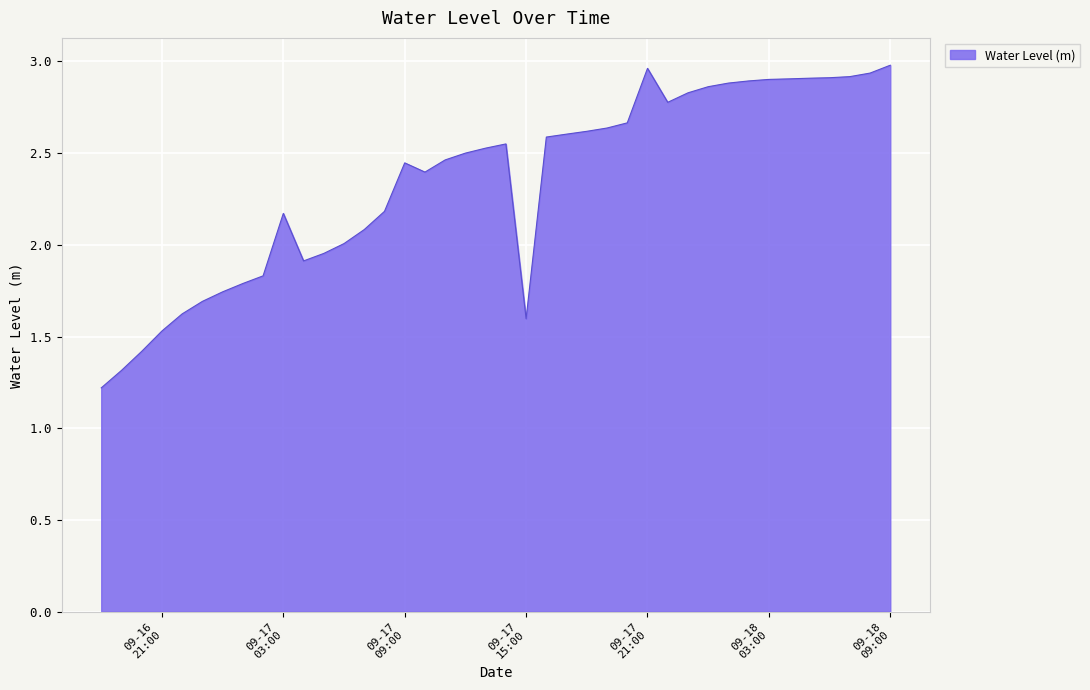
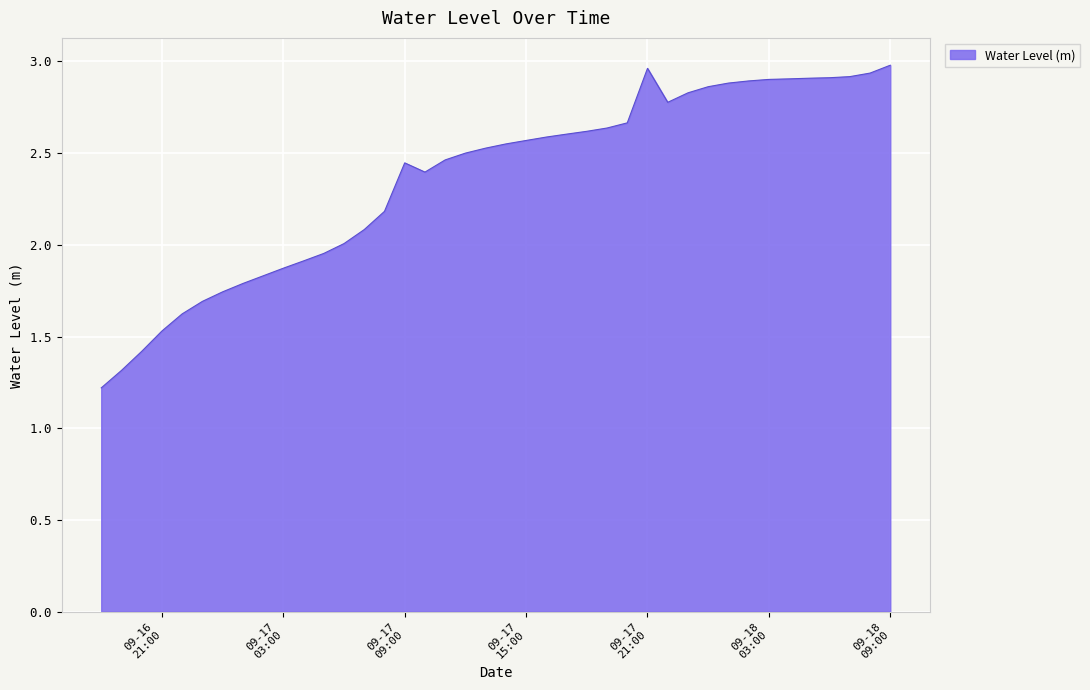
09-17 03:00: 2.17 -> 1.87
09-17 15:00: 1.60 -> 2.57
